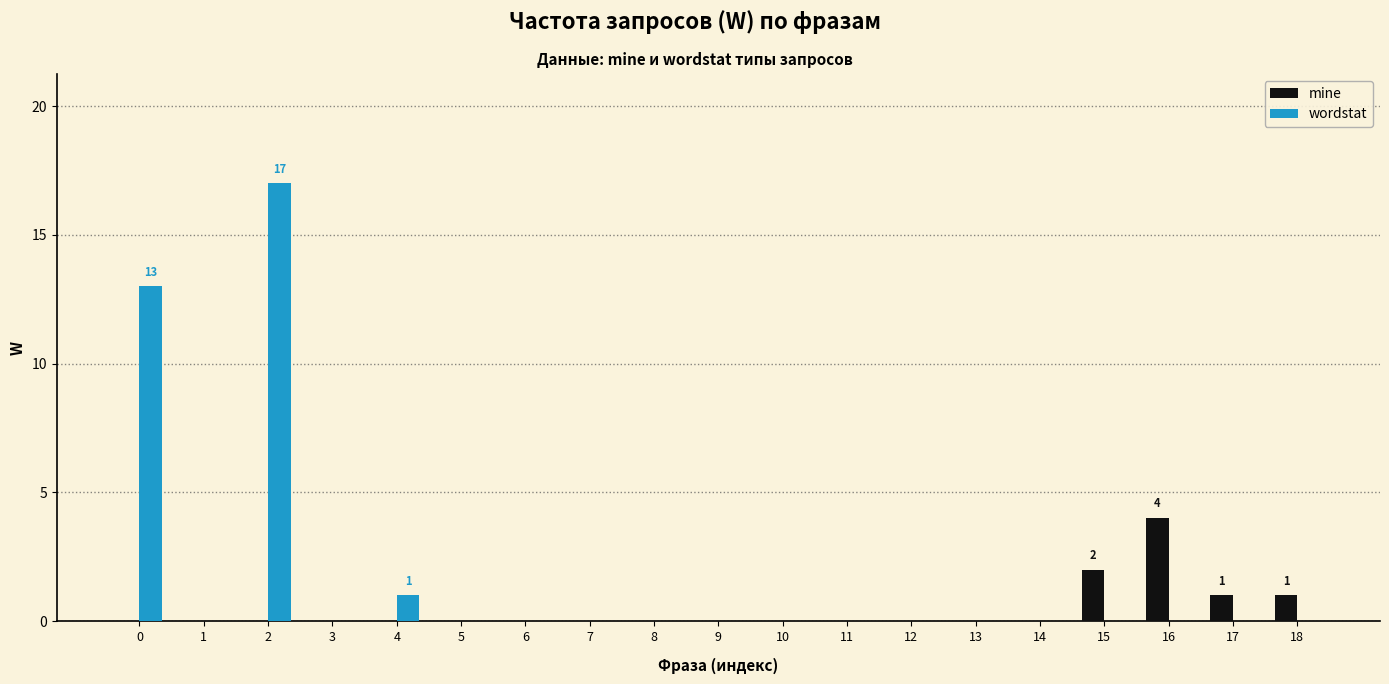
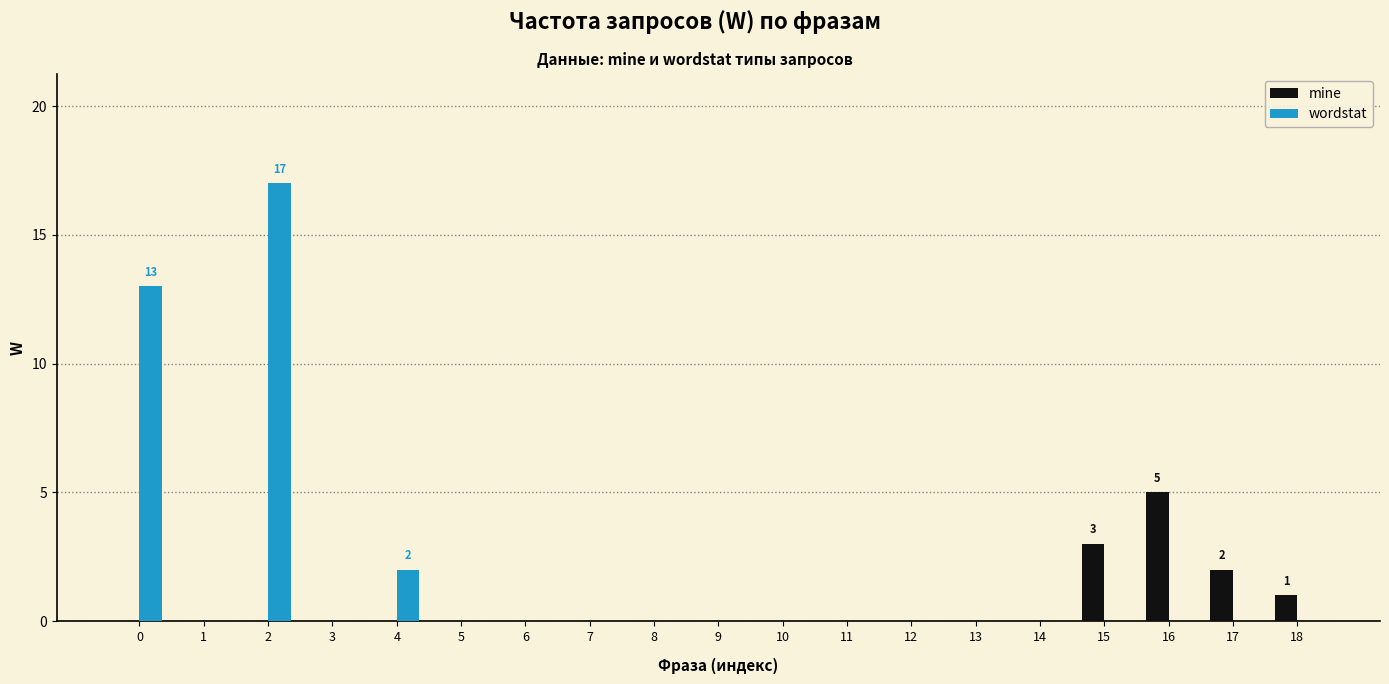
wordstat, 4: 1 -> 2
mine, 15: 2 -> 3
mine, 16: 4 -> 5
mine, 17: 1 -> 2
